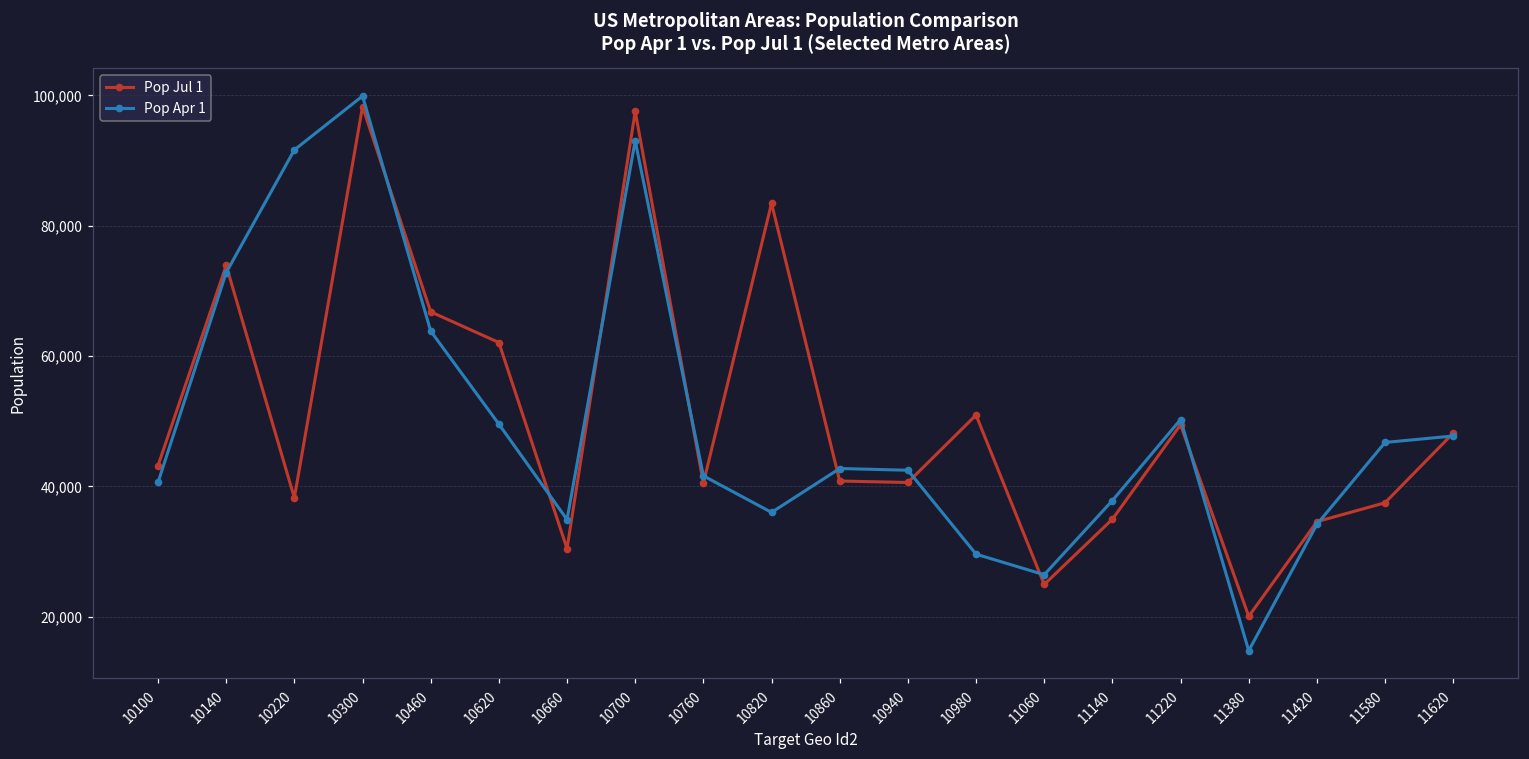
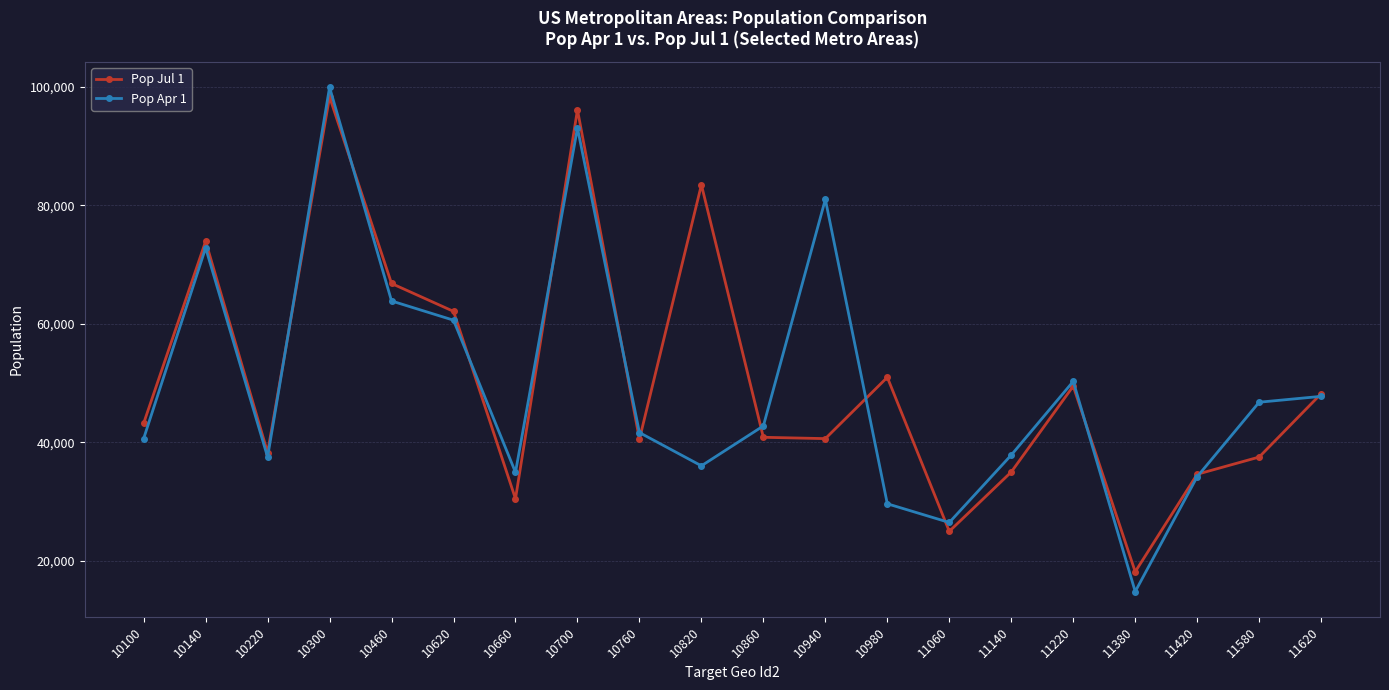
Pop Apr 1, 10220: 92,000 -> 37,000
Pop Apr 1, 10620: 50,000 -> 61,000
Pop Jul 1, 10700: 98,000 -> 96,000
Pop Apr 1, 10940: 42,000 -> 81,000
Pop Jul 1, 11380: 20,000 -> 18,000
